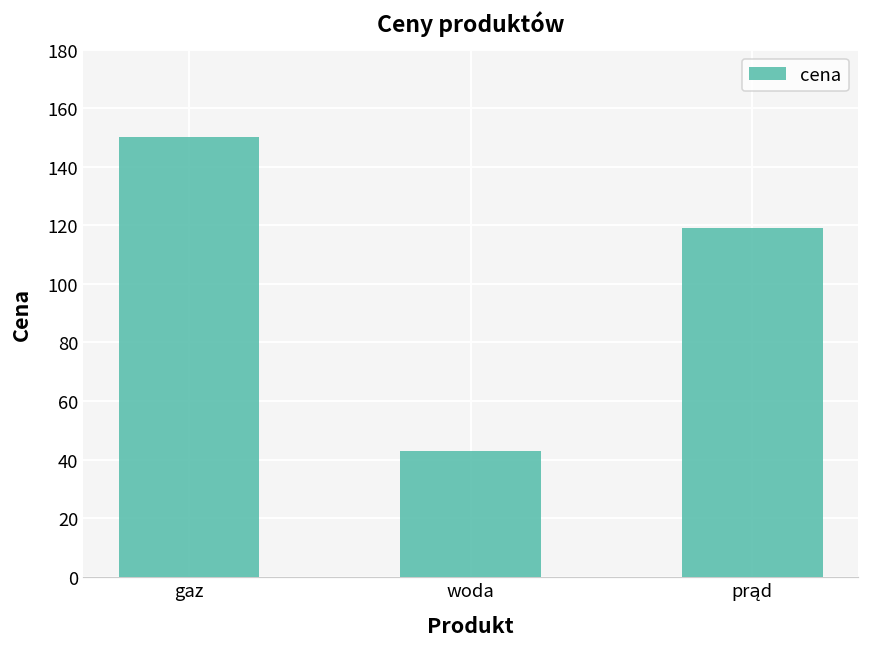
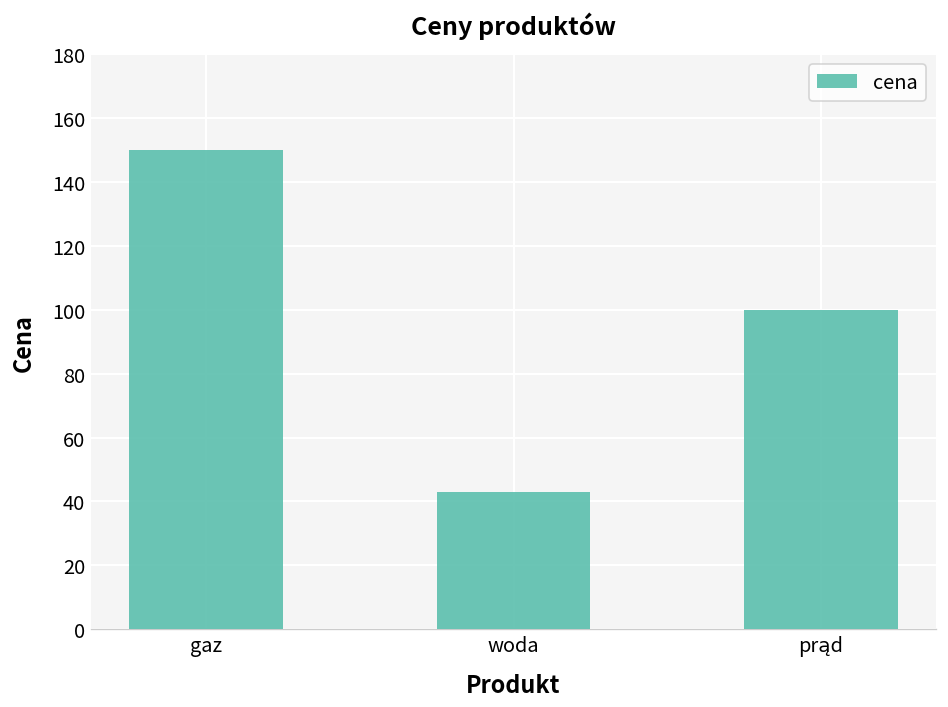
prąd: 119 -> 100
